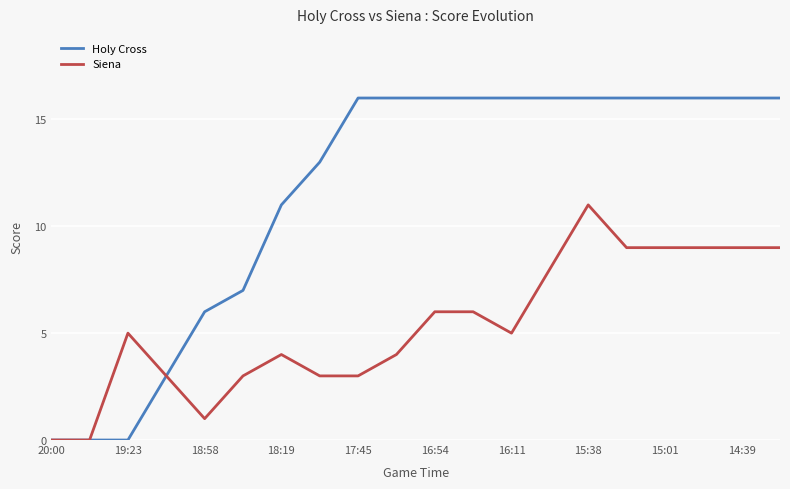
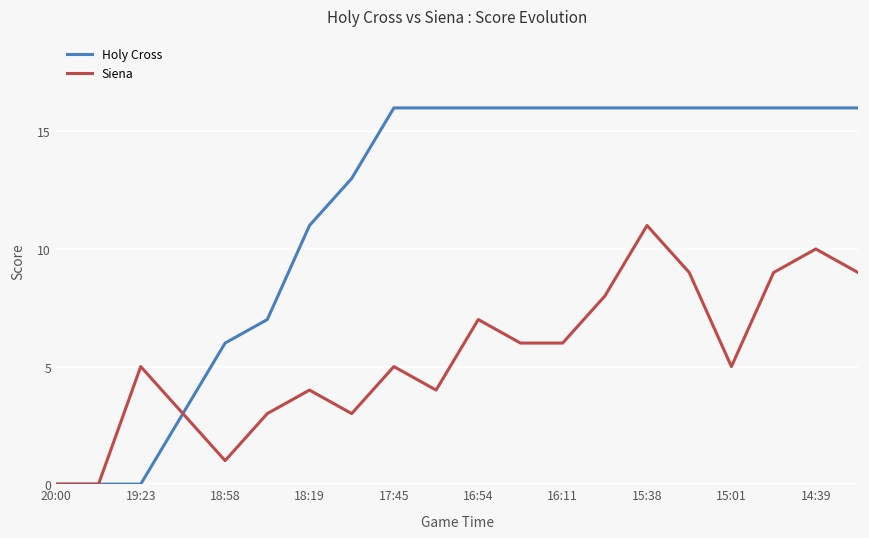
Siena, 17:45: 3 -> 5
Siena, 16:54: 6 -> 7
Siena, 16:11: 5 -> 6
Siena, 15:01: 9 -> 5
Siena, 14:39: 9 -> 10
